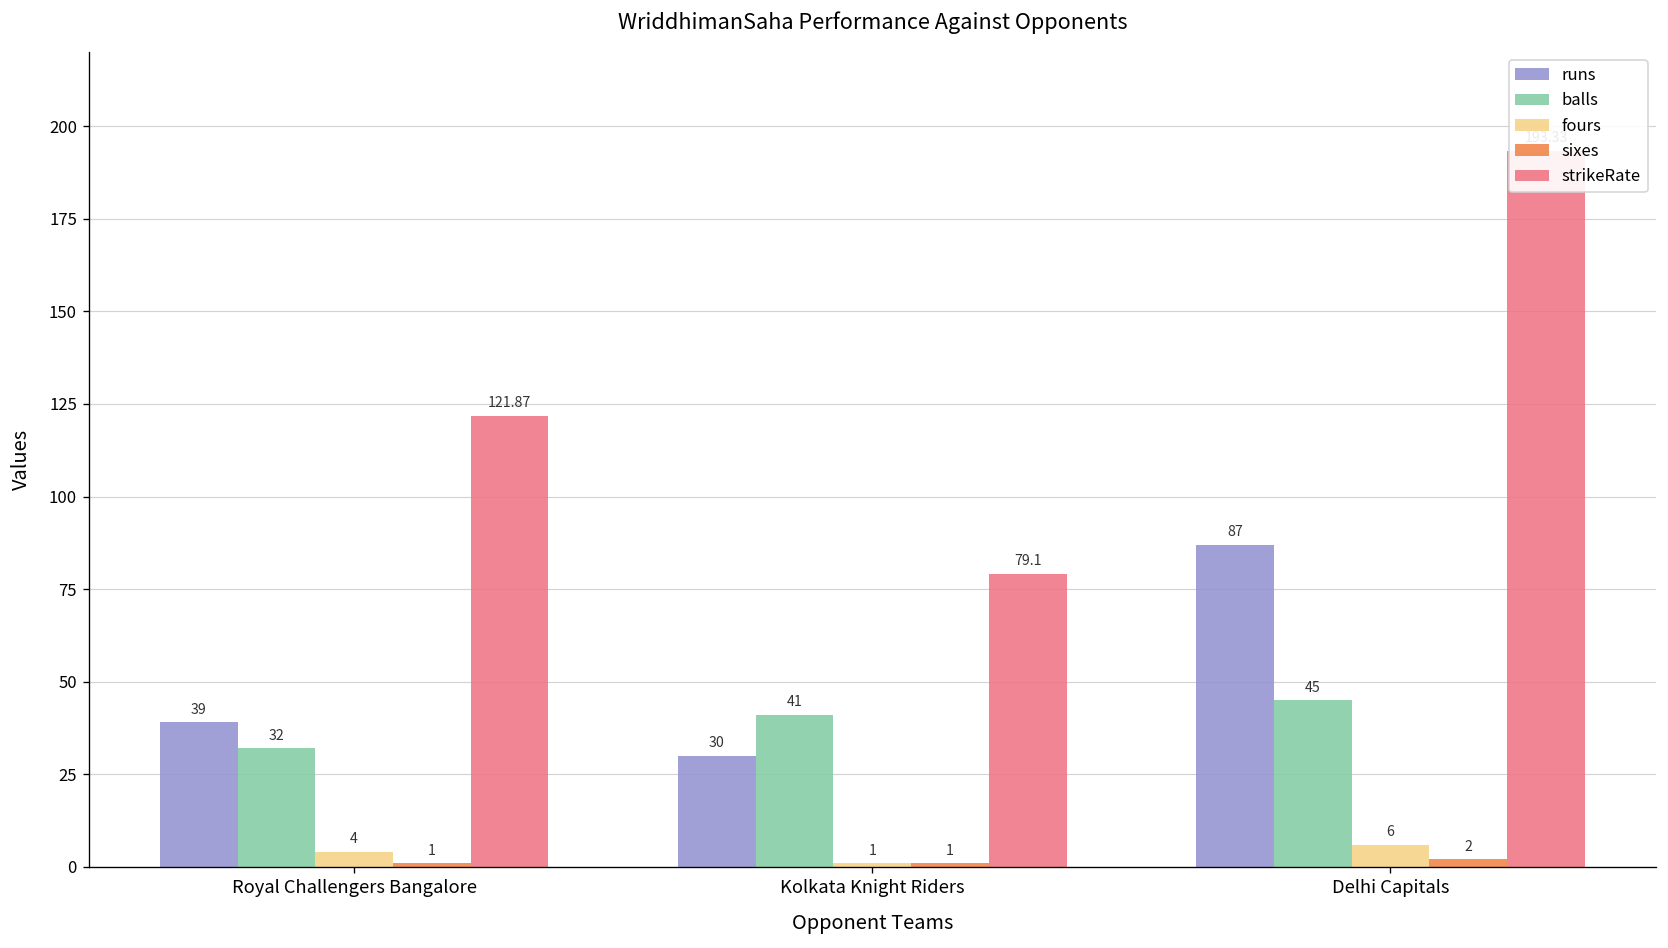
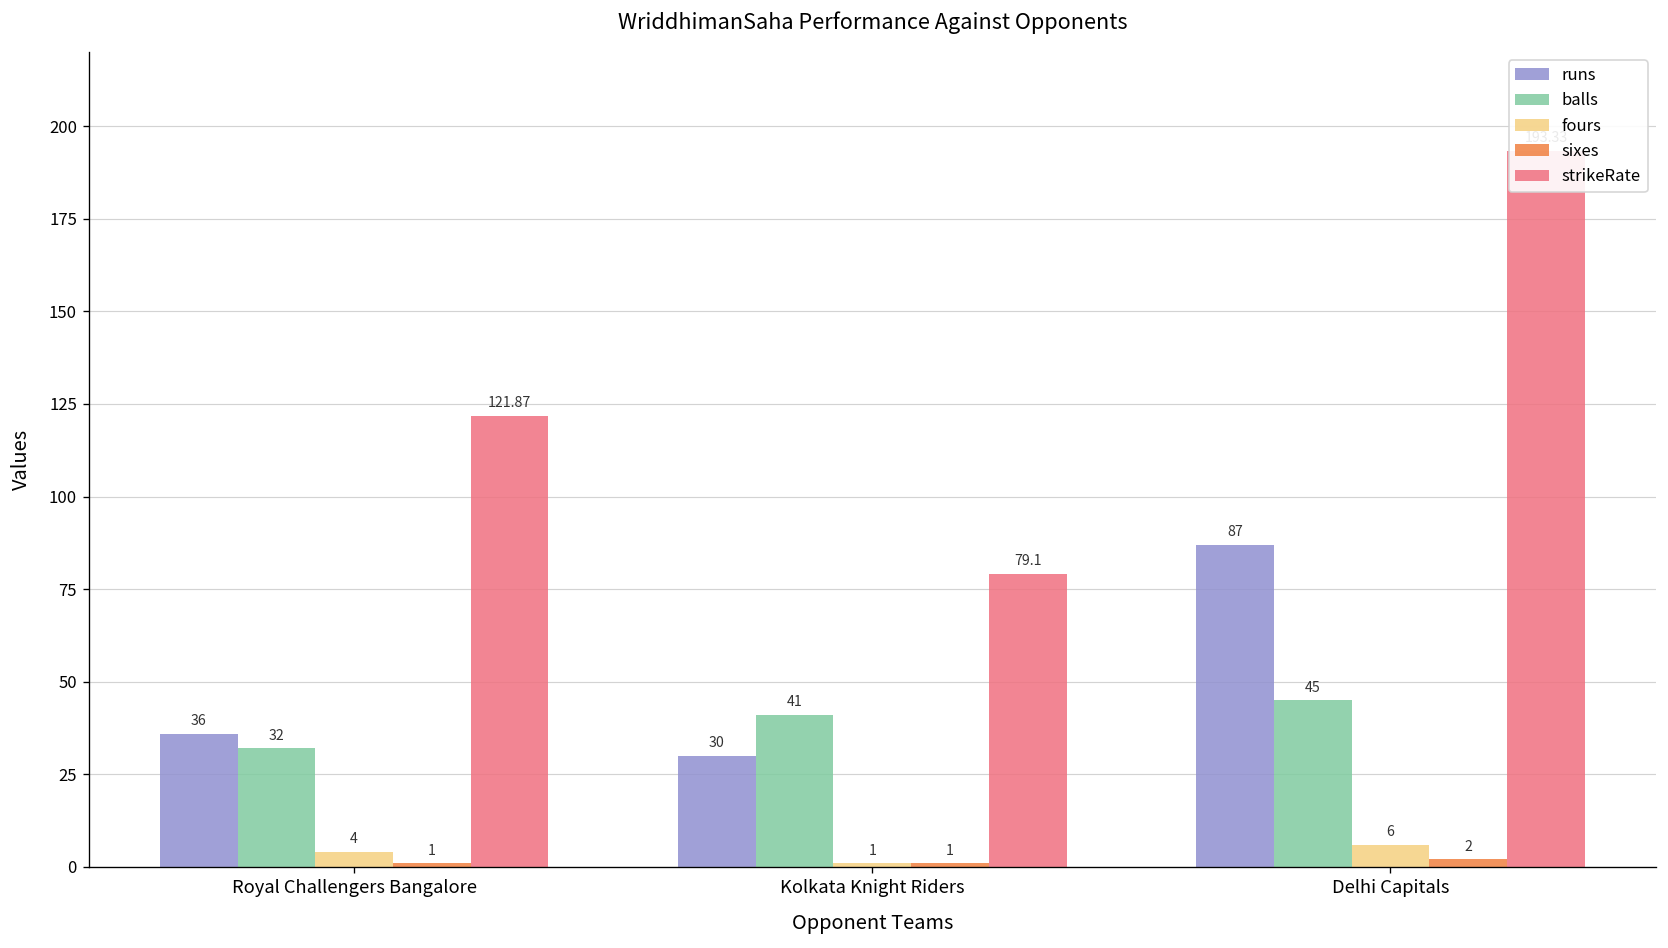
runs, Royal Challengers Bangalore: 39 -> 36
